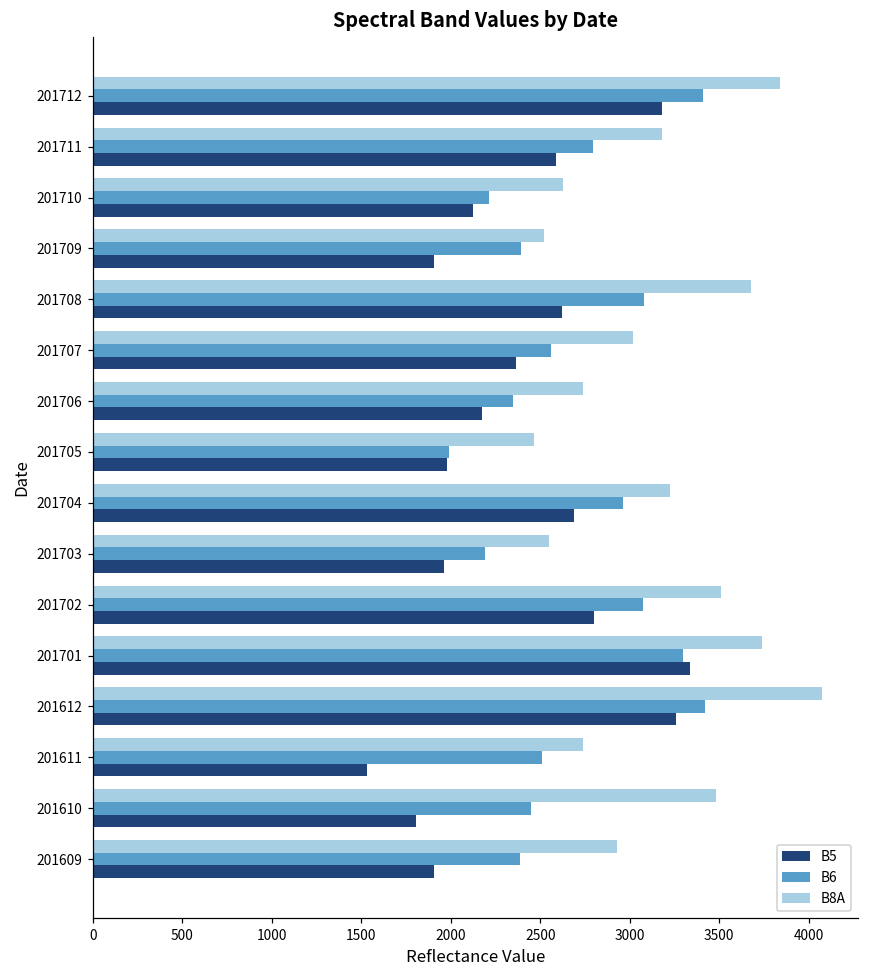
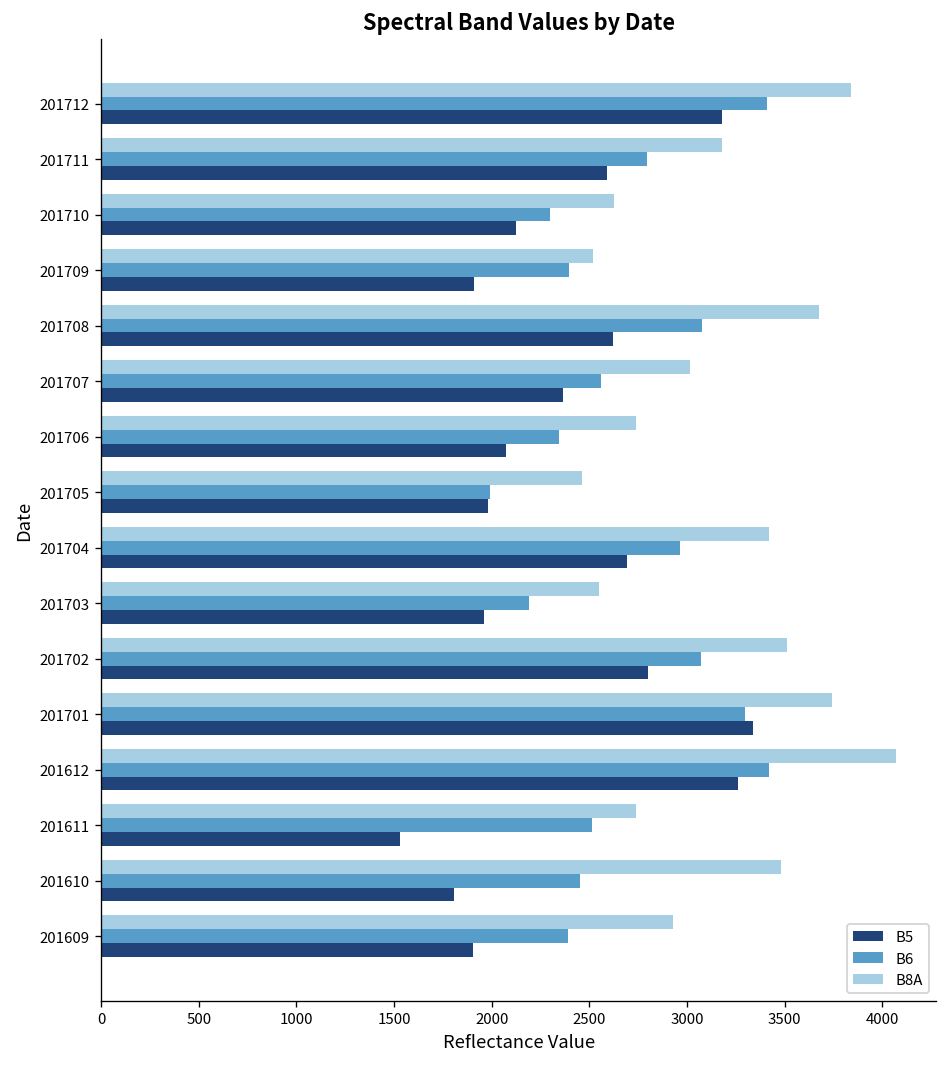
B6, 201710: 2220 -> 2300
B5, 201706: 2170 -> 2070
B8A, 201704: 3230 -> 3420
